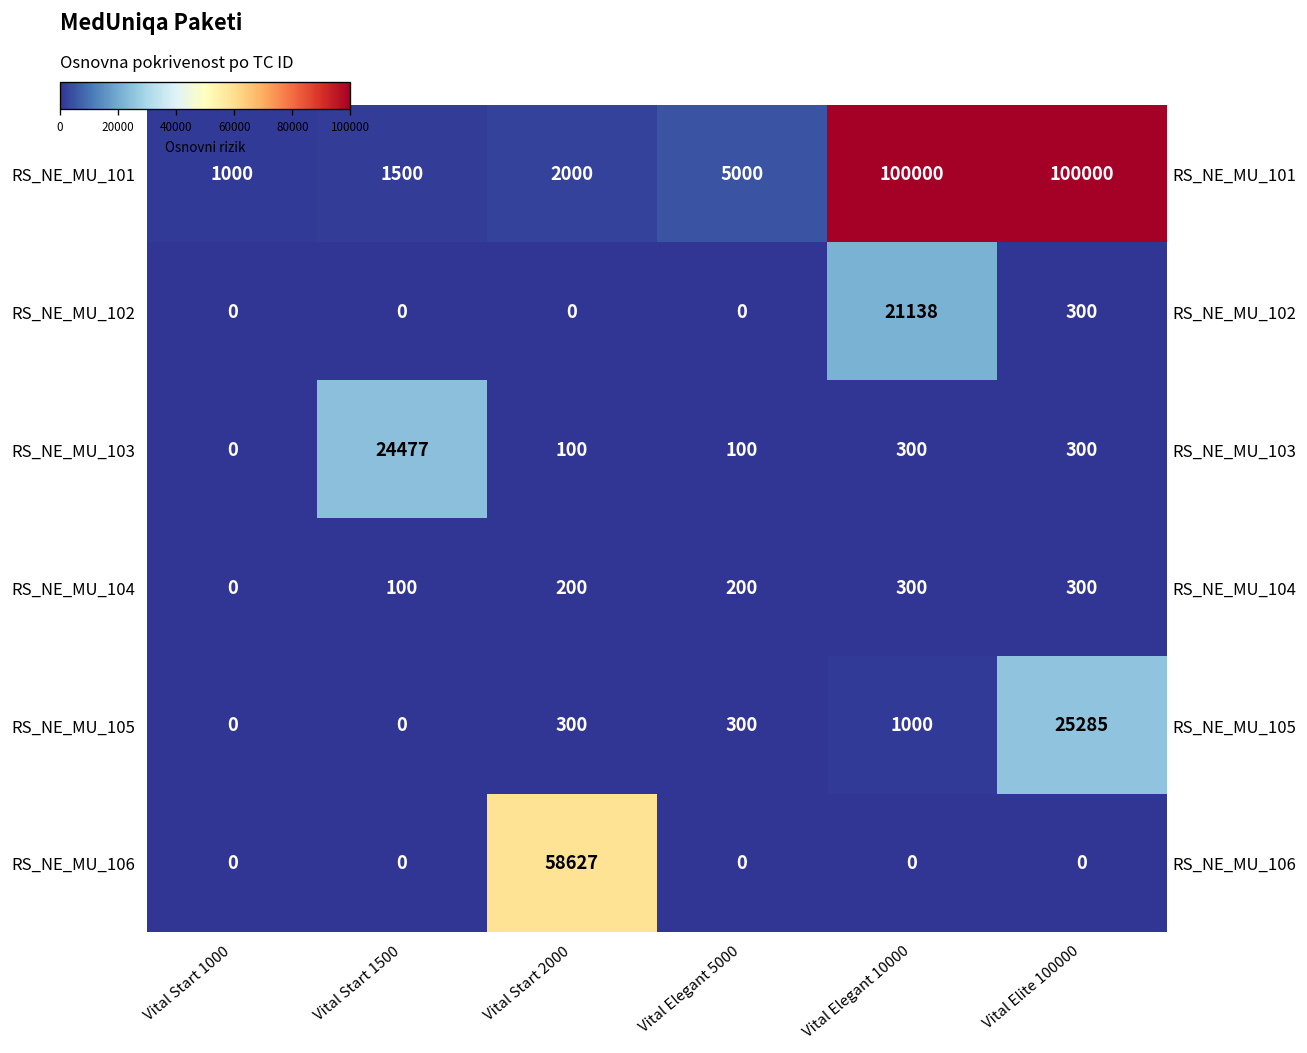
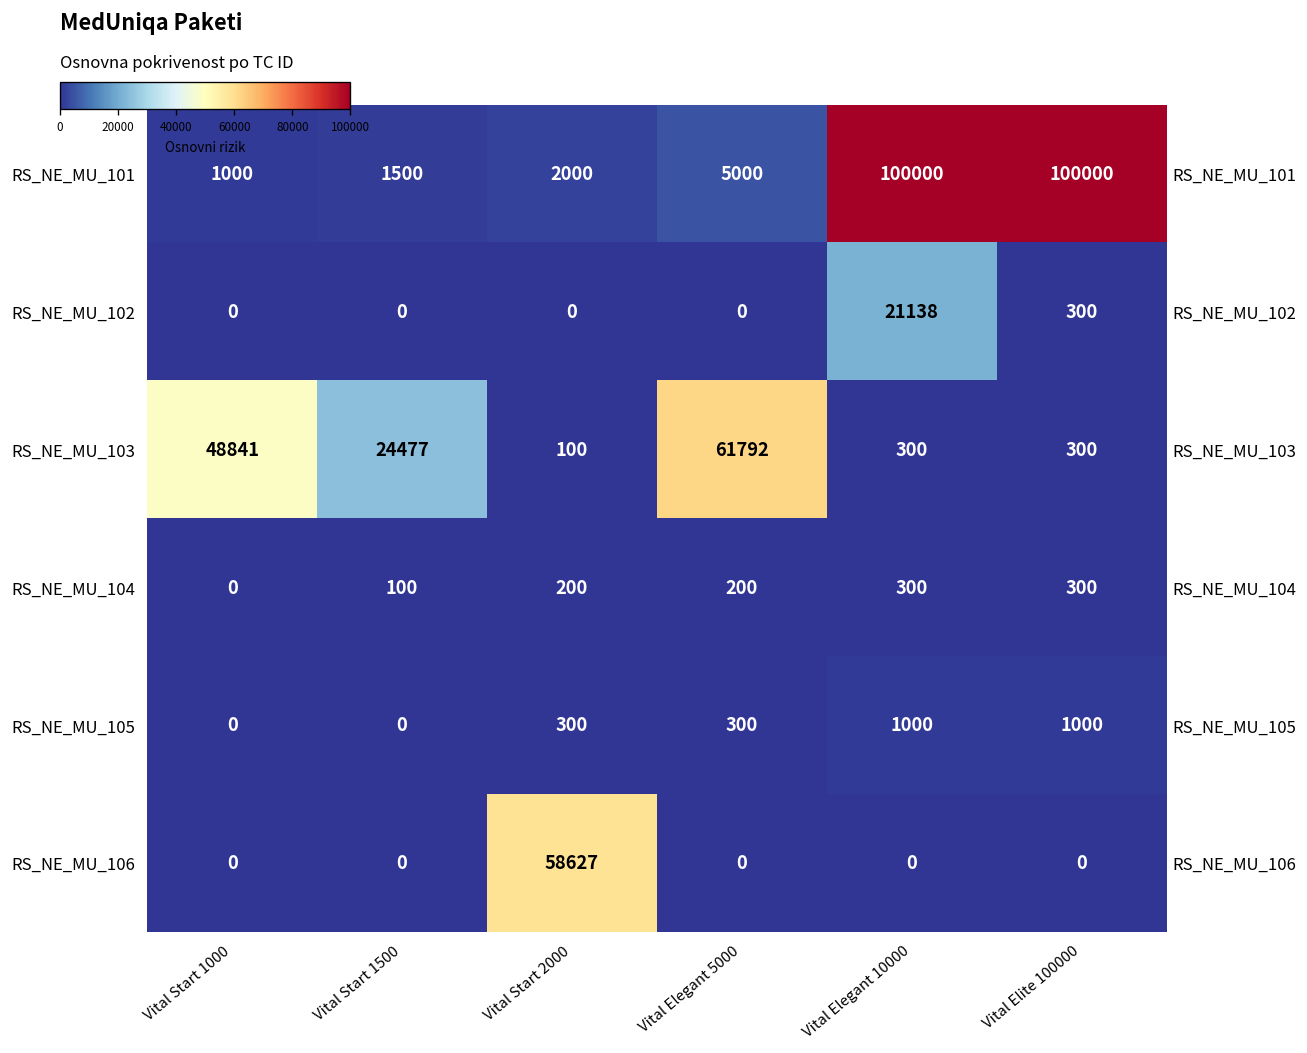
RS_NE_MU_103, Vital Start 1000: 0 -> 48841
RS_NE_MU_103, Vital Elegant 5000: 100 -> 61792
RS_NE_MU_105, Vital Elite 100000: 25285 -> 1000
